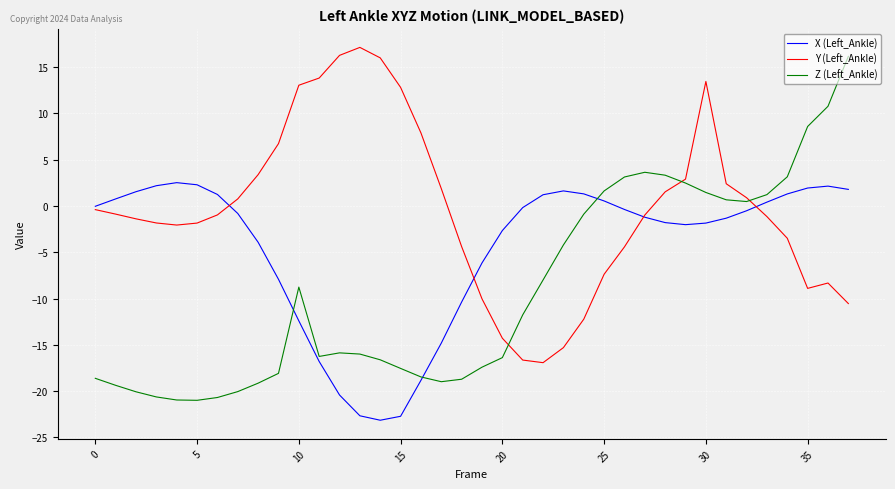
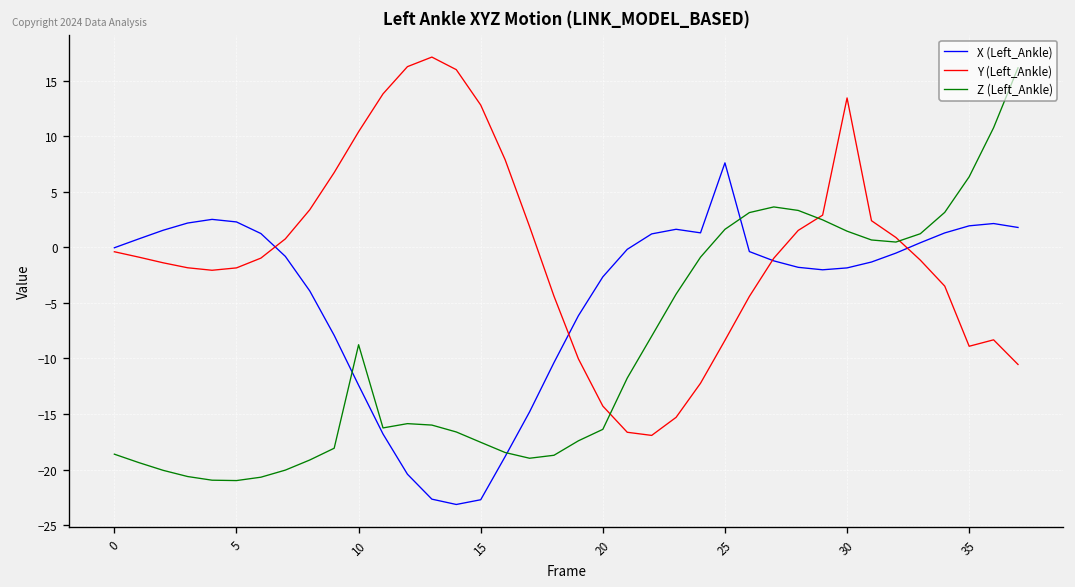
Y (Left_Ankle), 10: 13 -> 10
X (Left_Ankle), 25: 1 -> 8
Y (Left_Ankle), 25: -7 -> -8
Z (Left_Ankle), 35: 9 -> 6
